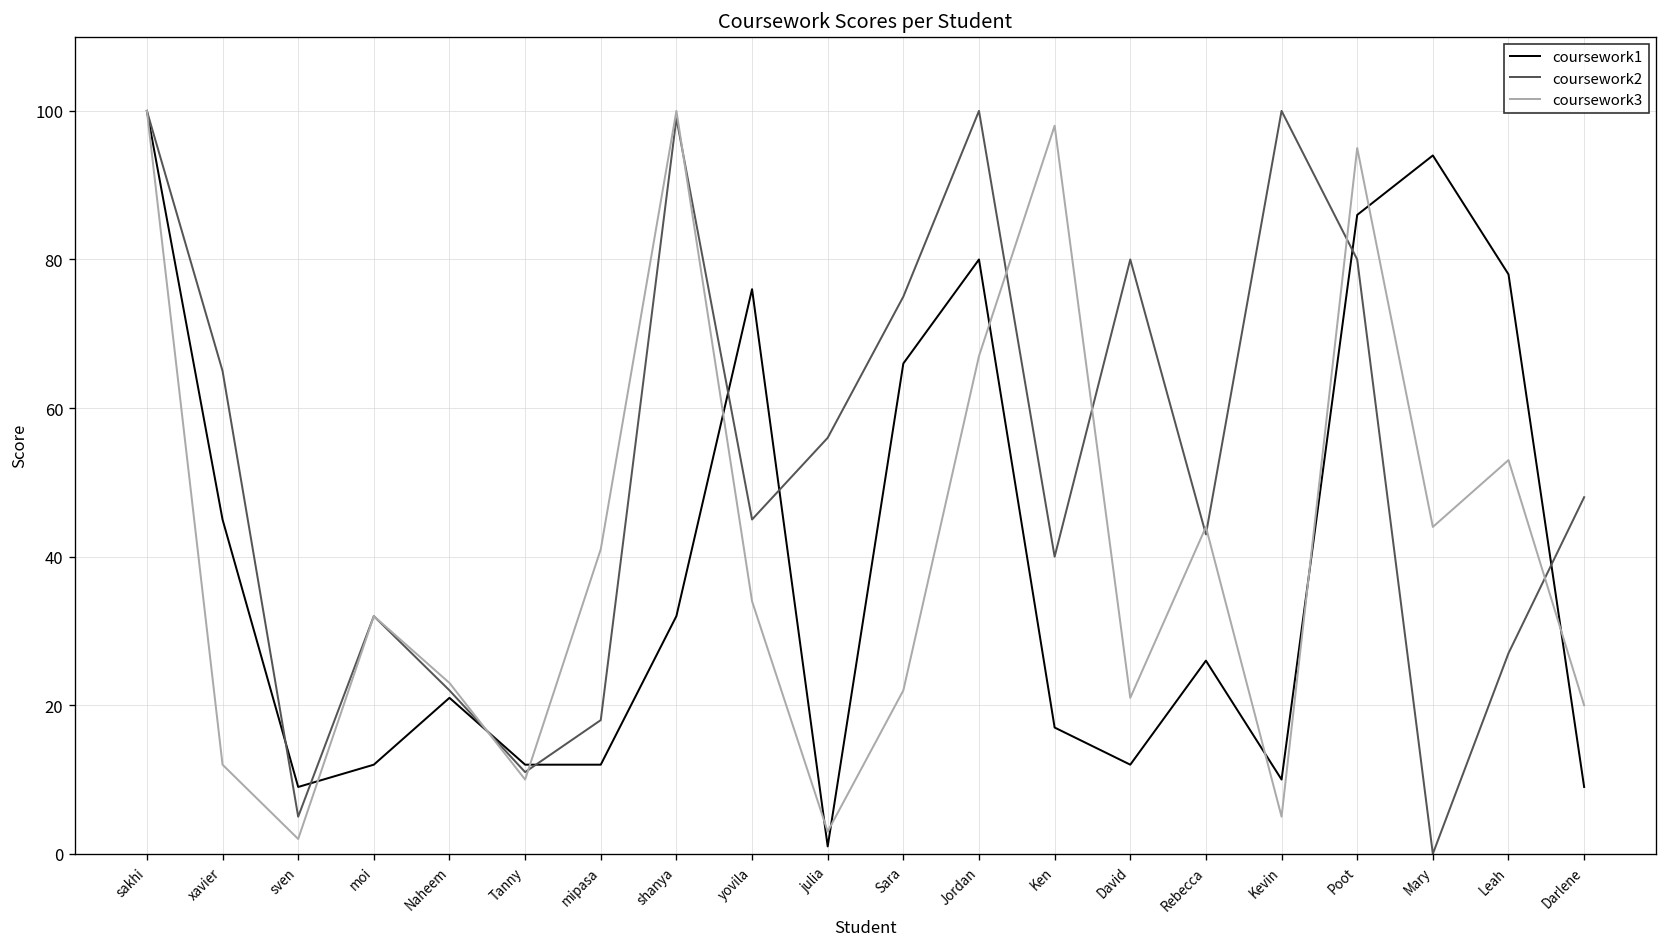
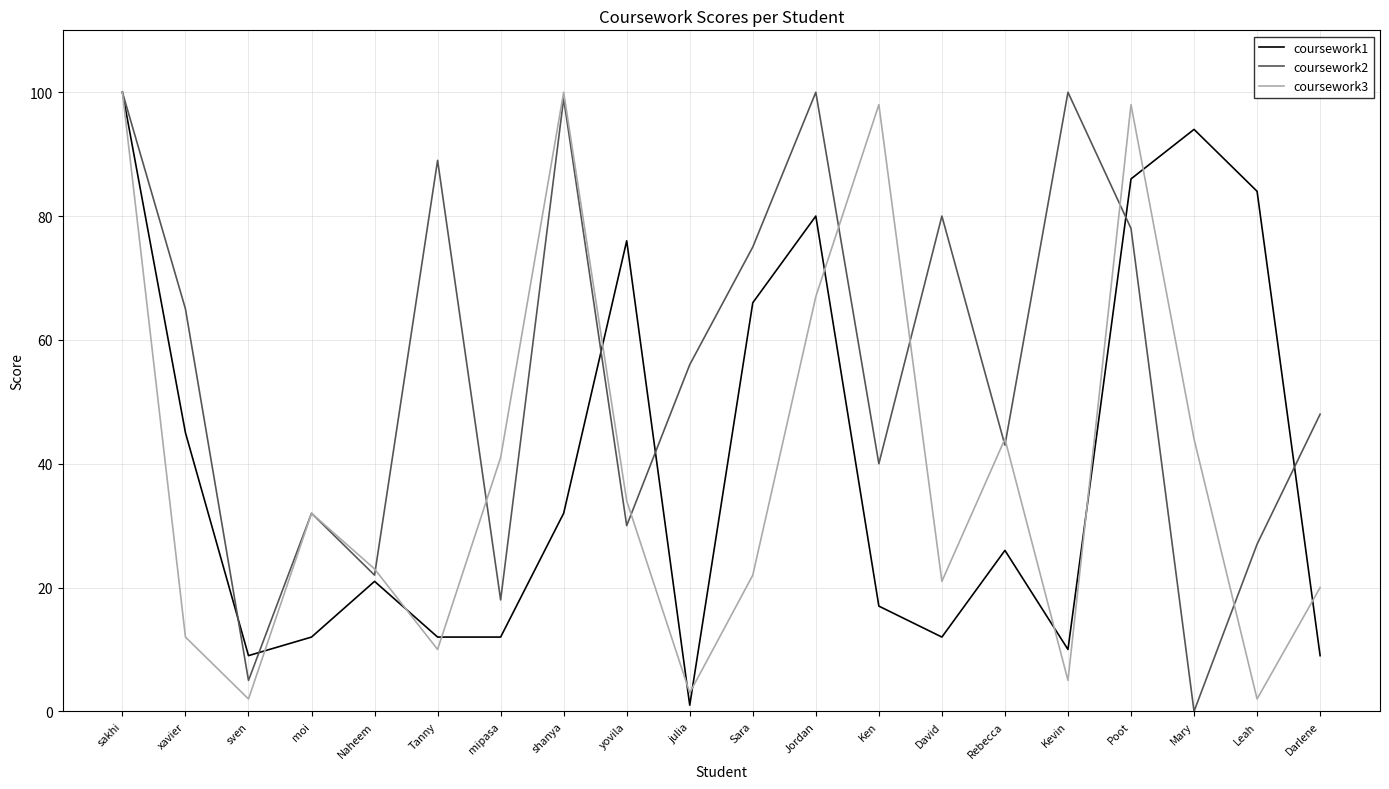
coursework2, Tanny: 11 -> 89
coursework2, yovila: 45 -> 30
coursework2, Poot: 80 -> 78
coursework3, Poot: 95 -> 98
coursework1, Leah: 78 -> 84
coursework3, Leah: 53 -> 2
